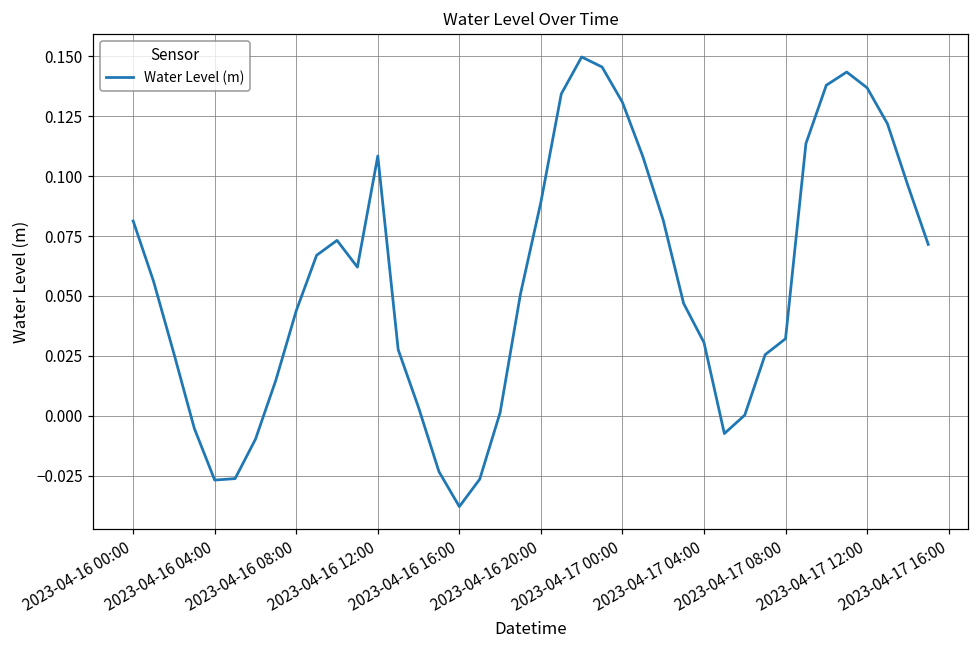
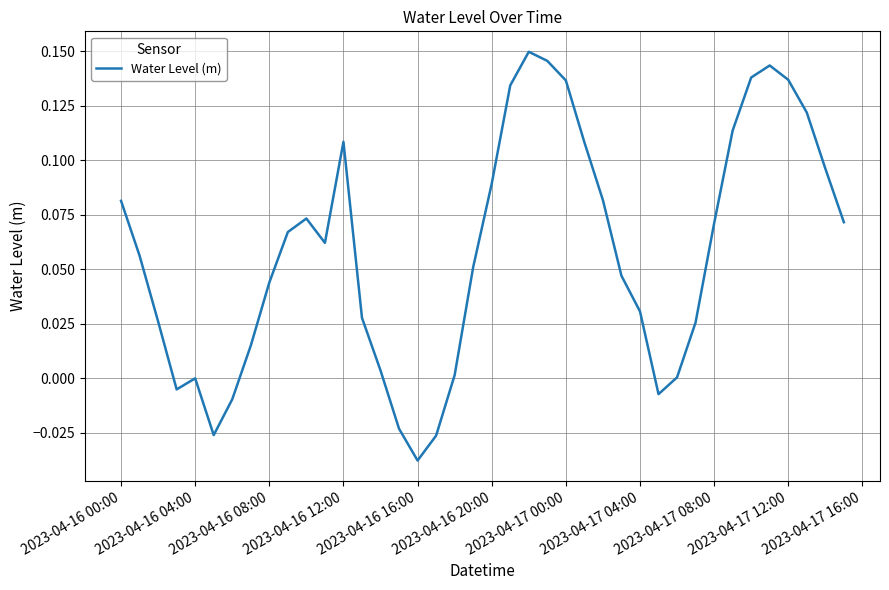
2023-04-16 04:00: -0.027 -> 0.000
2023-04-17 00:00: 0.131 -> 0.137
2023-04-17 08:00: 0.032 -> 0.071
